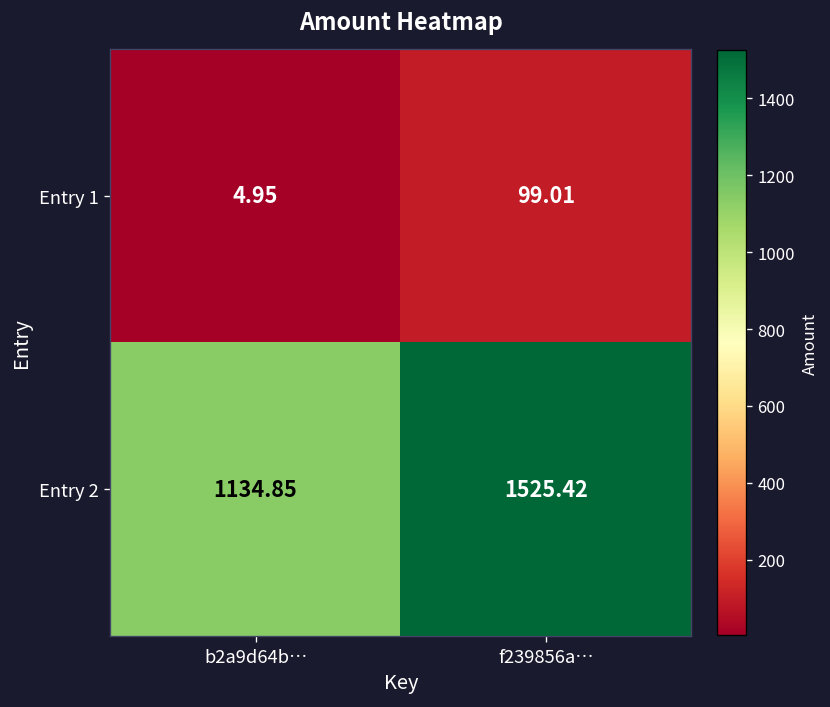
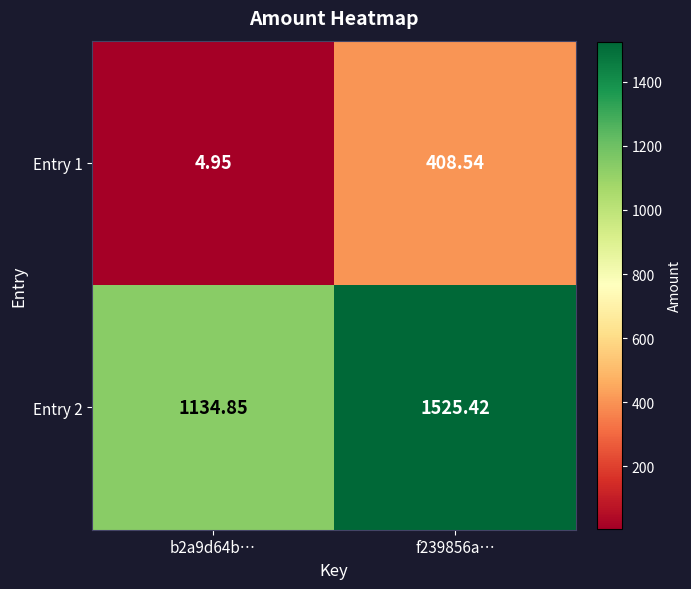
Entry 1, f239856a…: 99.01 -> 408.54
